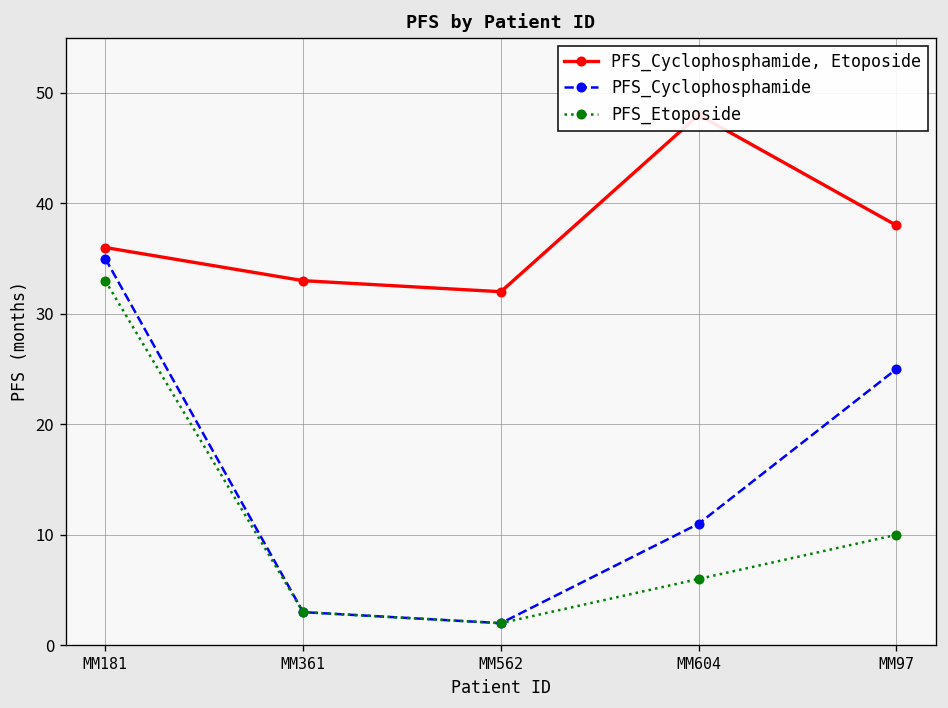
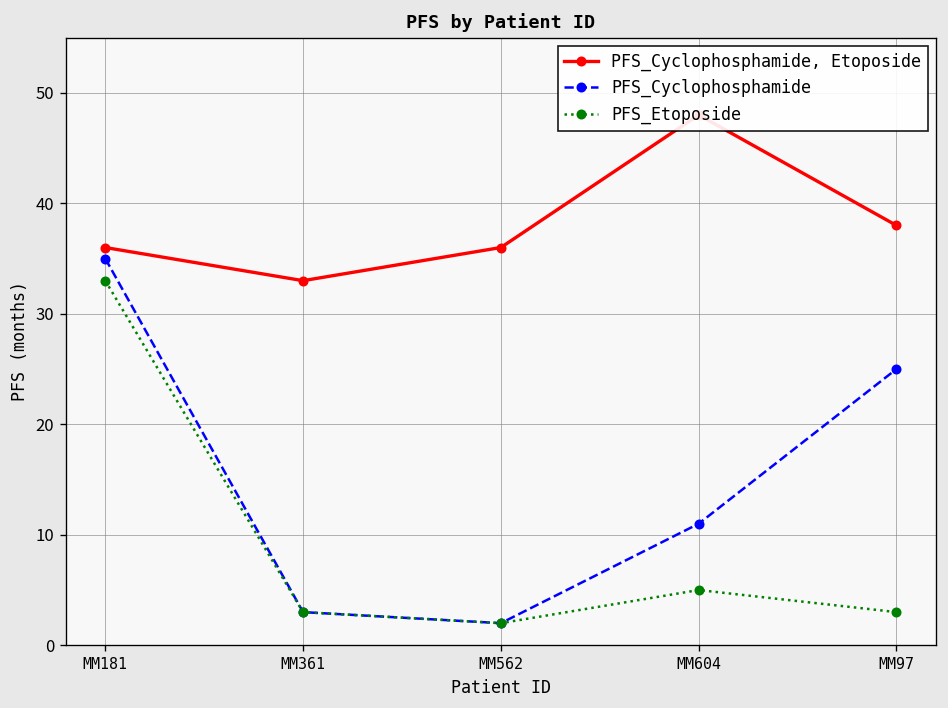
PFS_Cyclophosphamide, Etoposide, MM562: 32 -> 36
PFS_Etoposide, MM604: 6 -> 5
PFS_Etoposide, MM97: 10 -> 3
